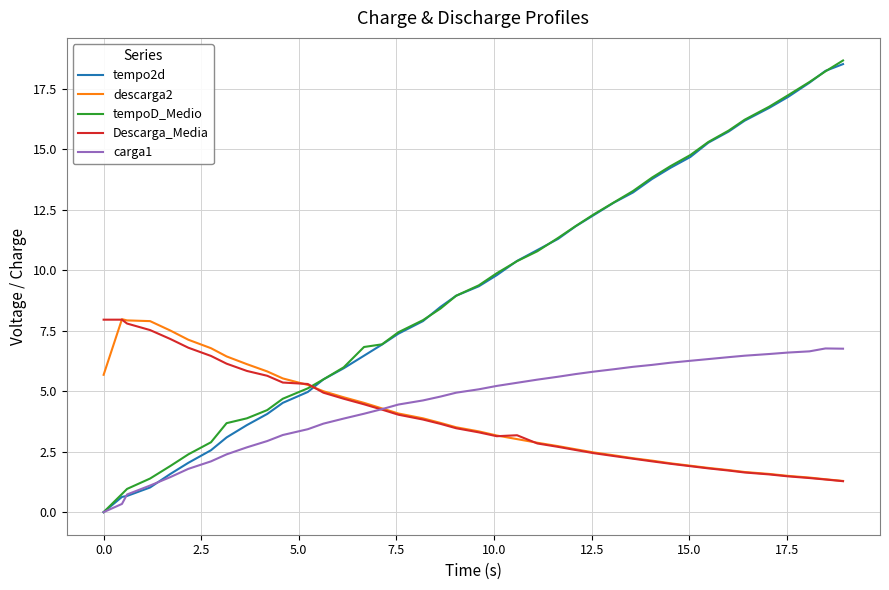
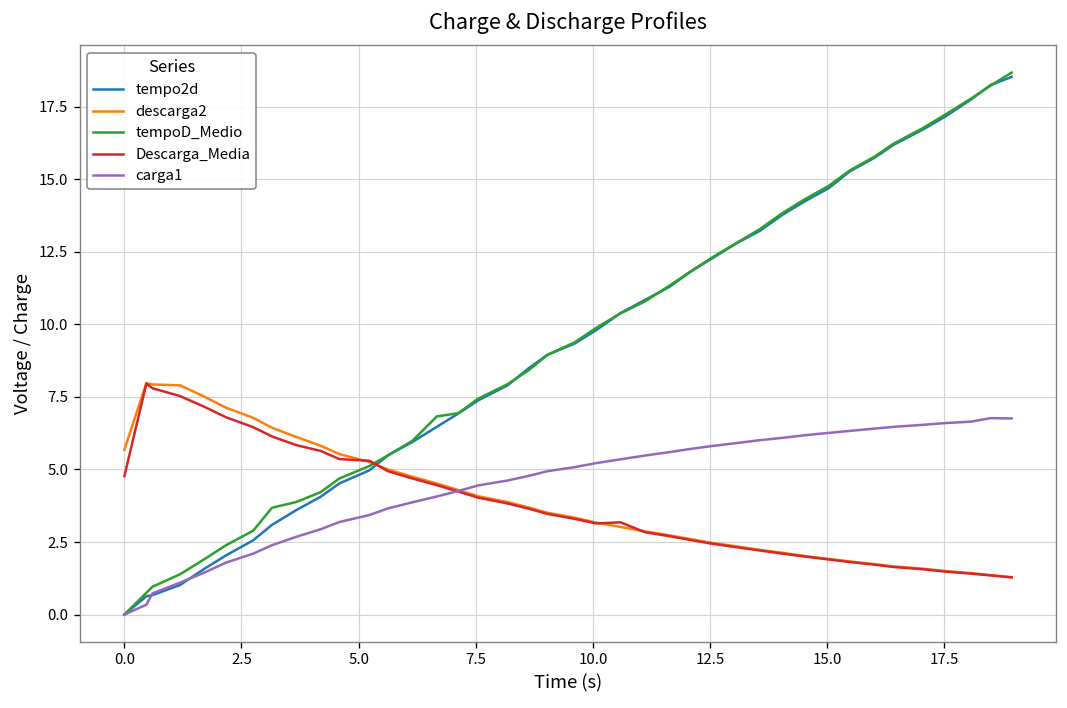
Descarga_Media, 0.0: 8.0 -> 4.8
